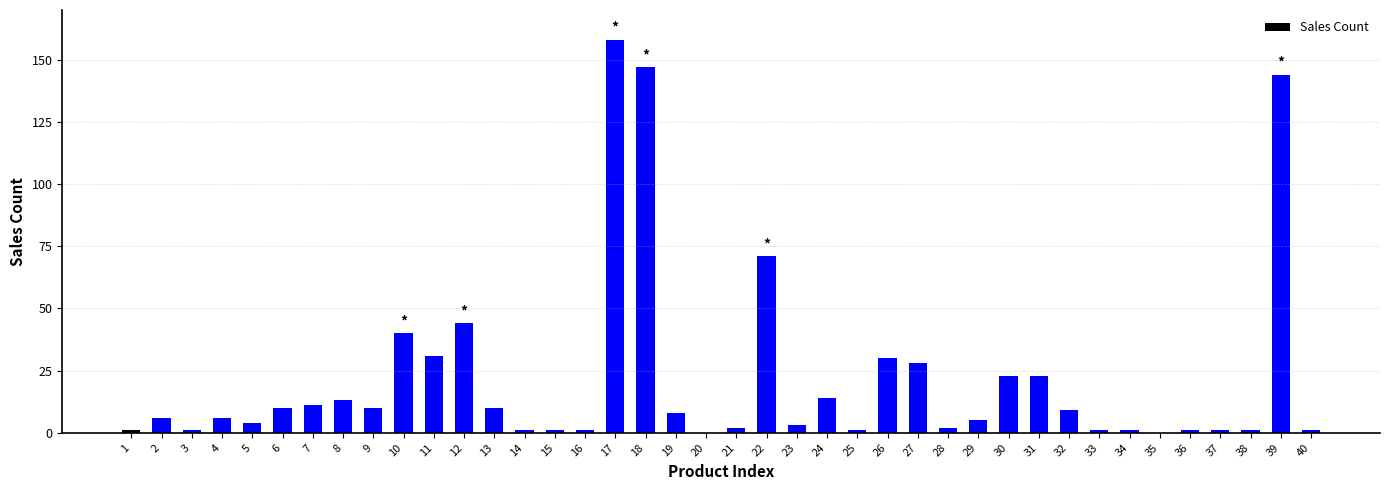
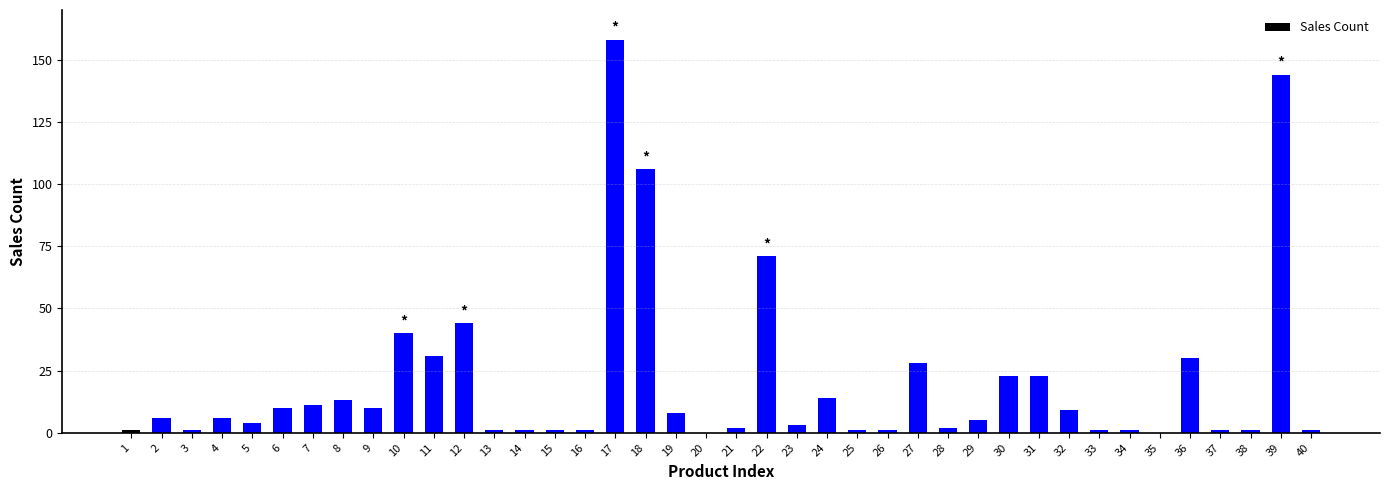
13: 10 -> 1
18: 147 -> 106
26: 30 -> 1
36: 1 -> 30
